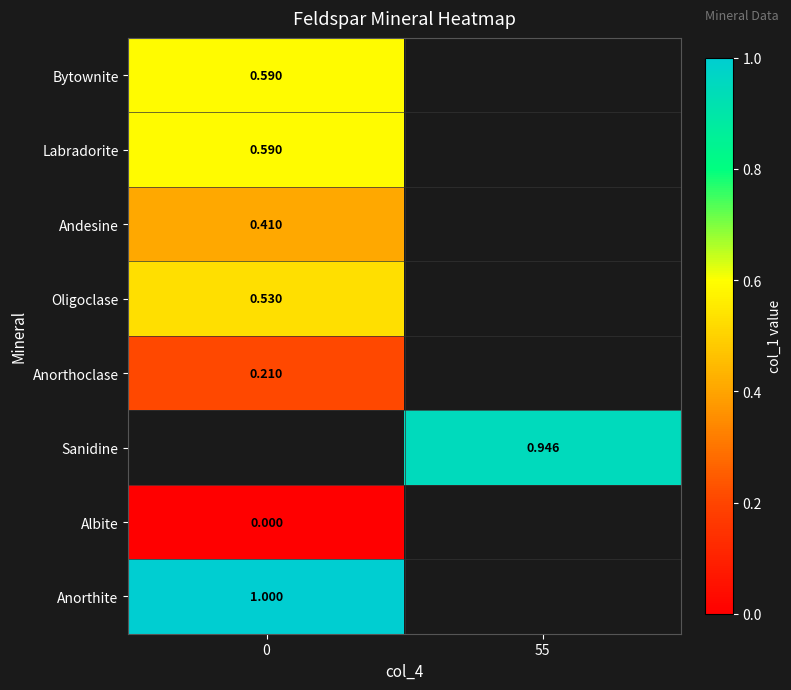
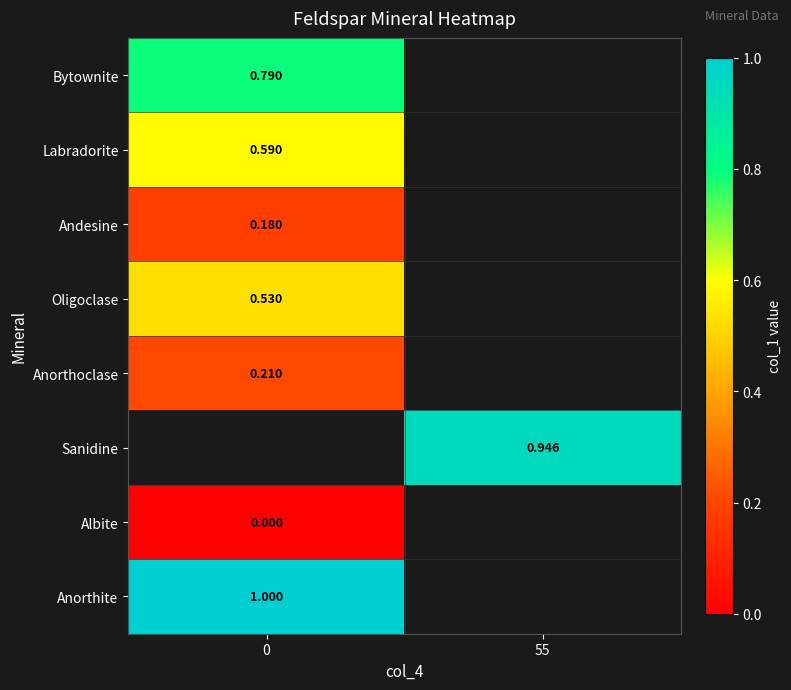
Bytownite, 0: 0.590 -> 0.790
Andesine, 0: 0.410 -> 0.180
